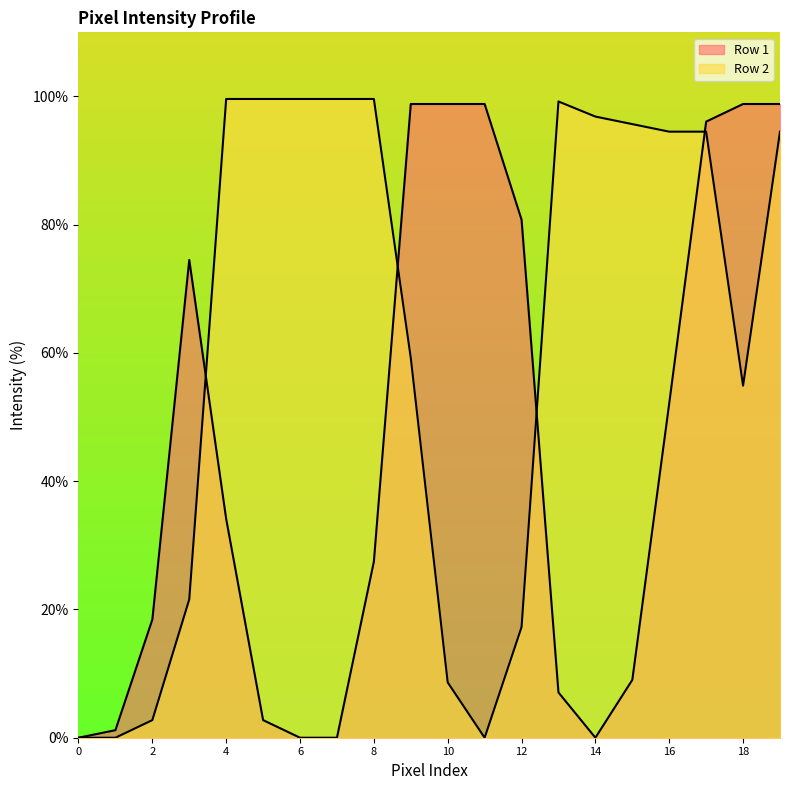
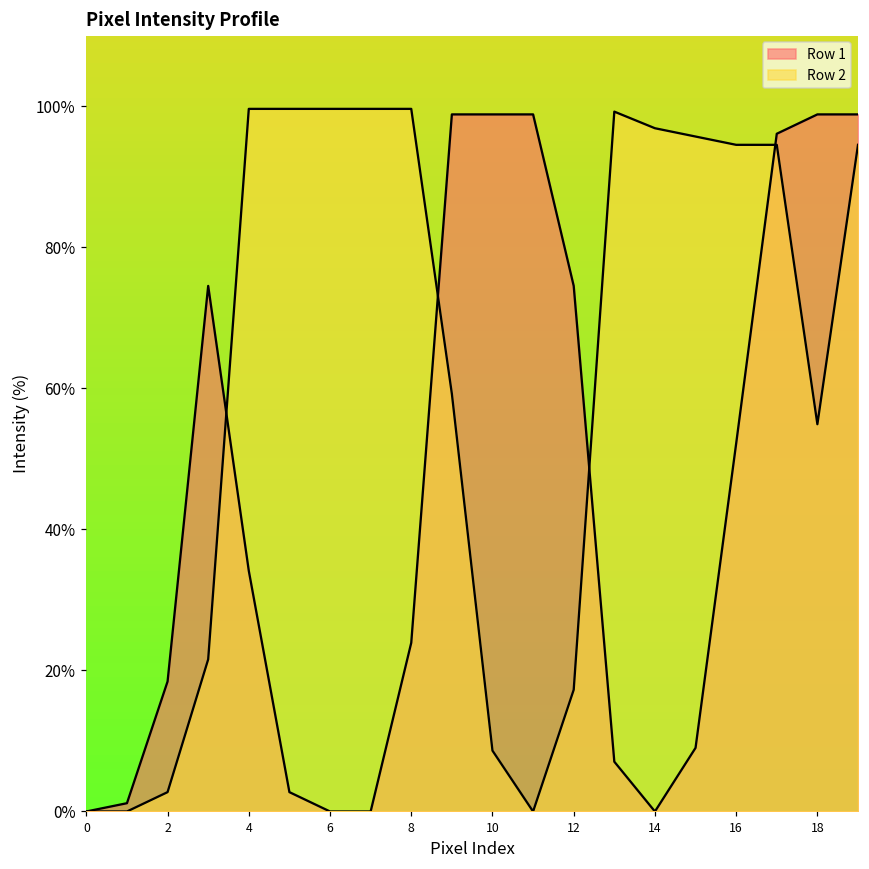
Row 1, 8: 27% -> 24%
Row 1, 12: 81% -> 75%
